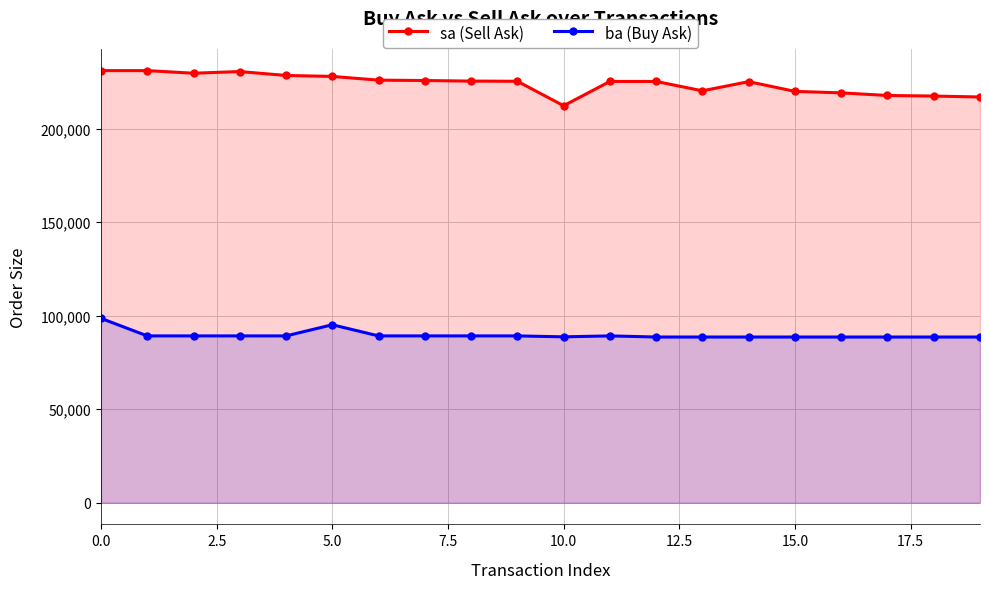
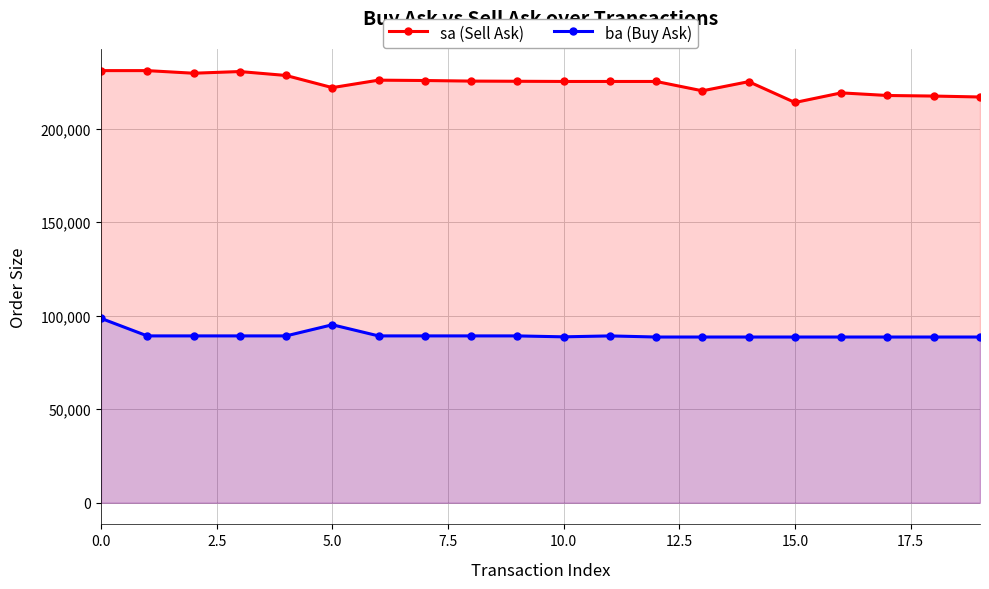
sa (Sell Ask), 5.0: 228,000 -> 222,000
sa (Sell Ask), 10.0: 212,000 -> 225,000
sa (Sell Ask), 15.0: 220,000 -> 214,000
